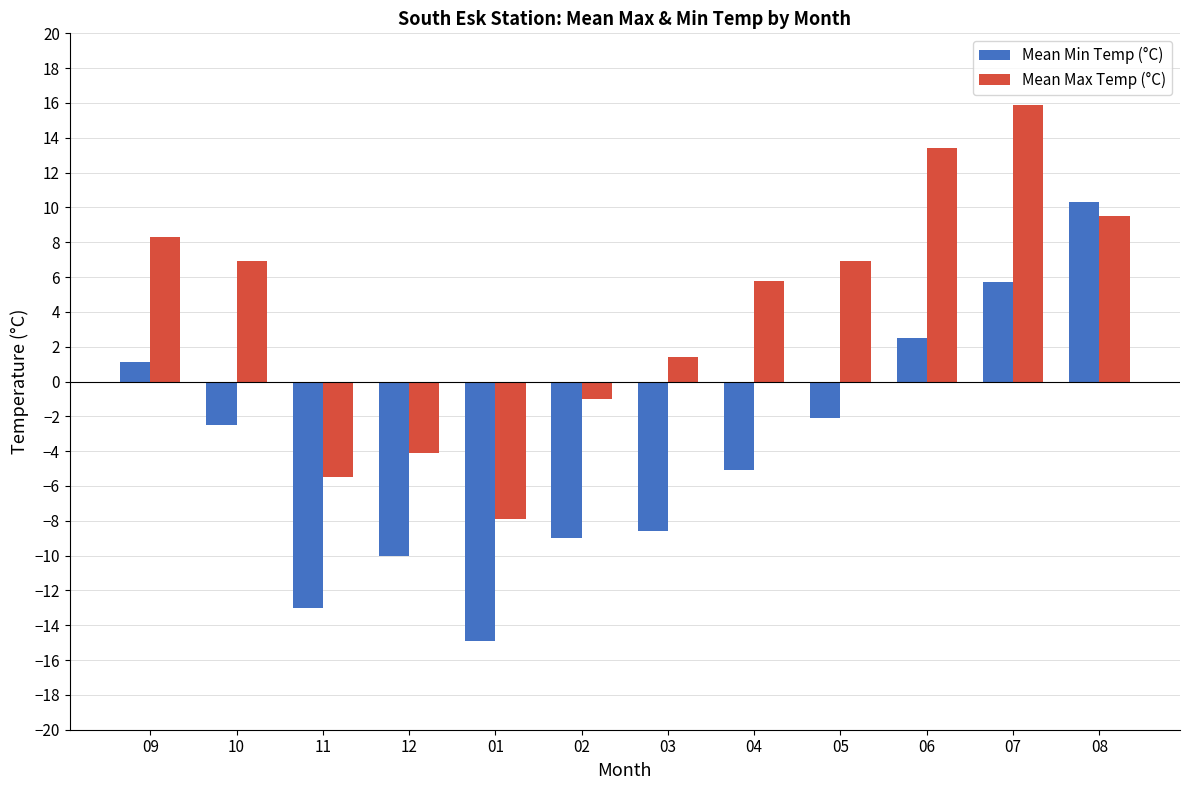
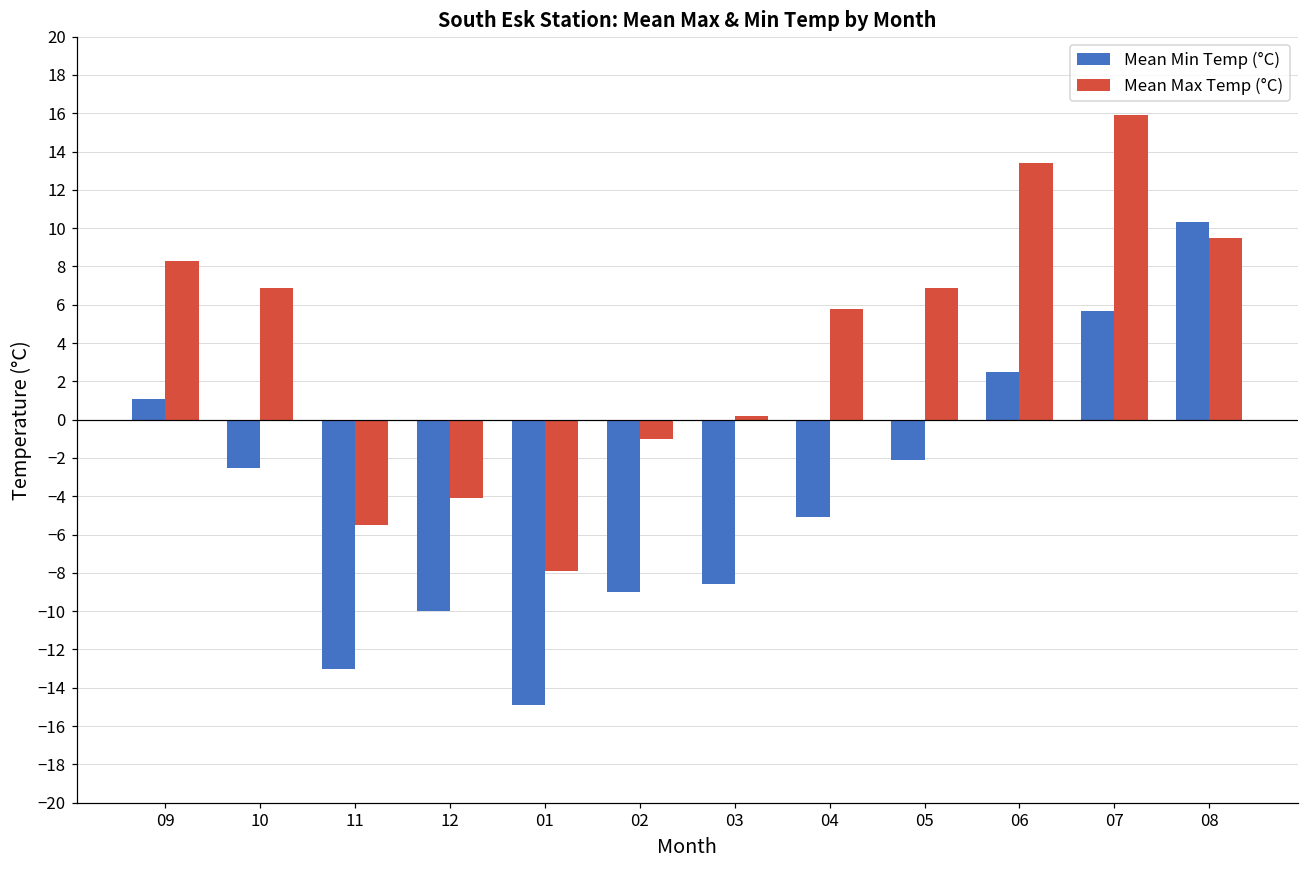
Mean Max Temp (°C), 03: 1.4 -> 0.2
